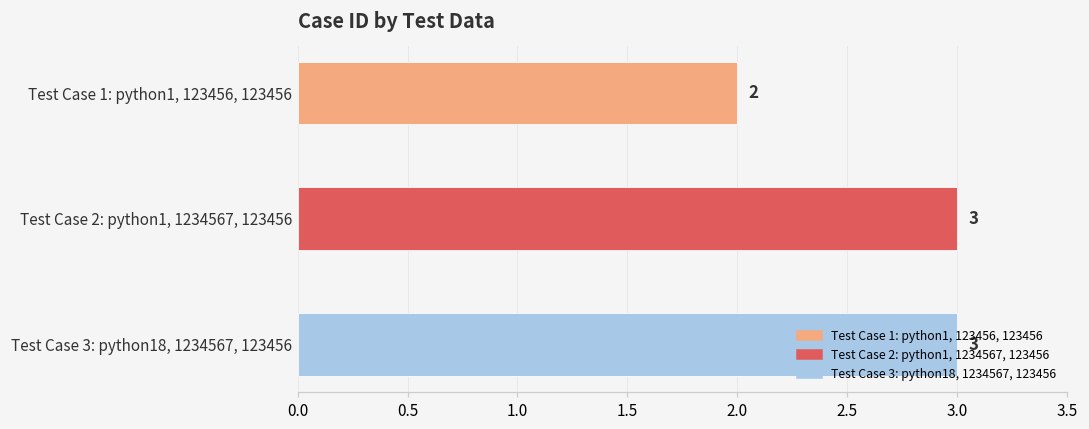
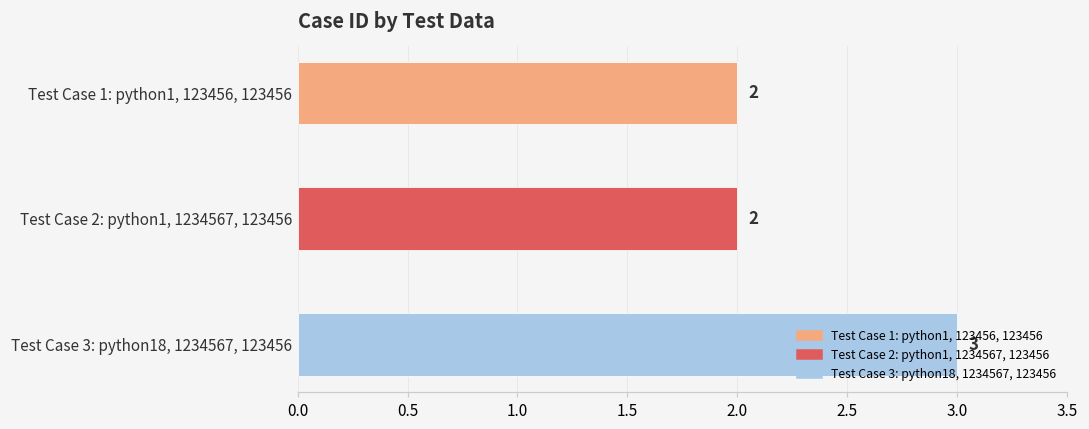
Test Case 2: python1, 1234567, 123456: 3 -> 2
